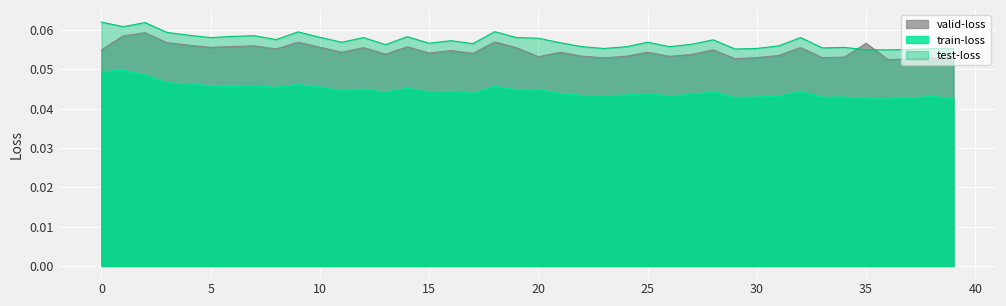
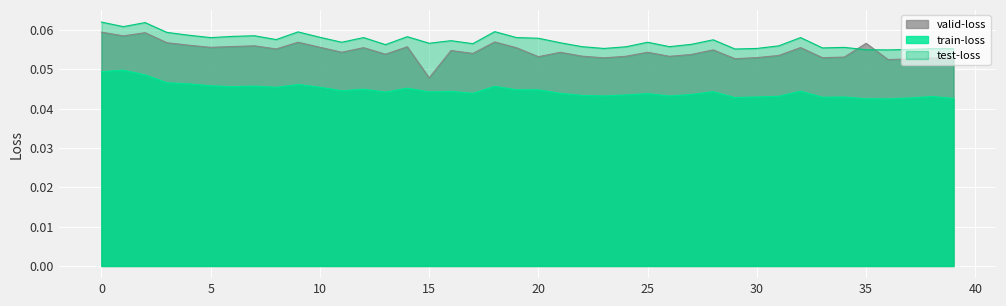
valid-loss, 0: 0.055 -> 0.059
valid-loss, 15: 0.054 -> 0.048
